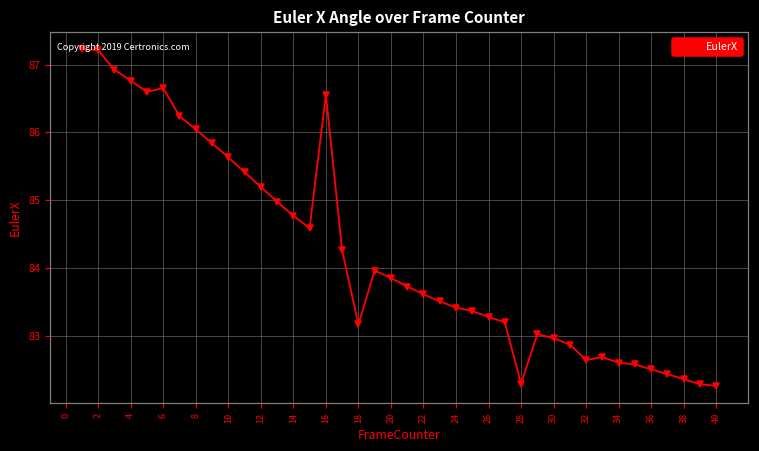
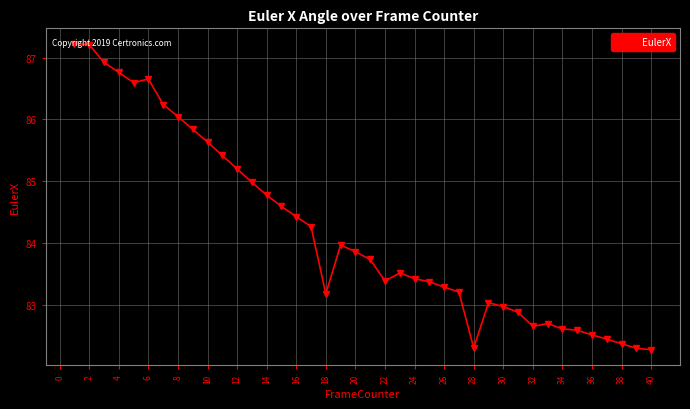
16: 86.6 -> 84.4
22: 83.6 -> 83.4
